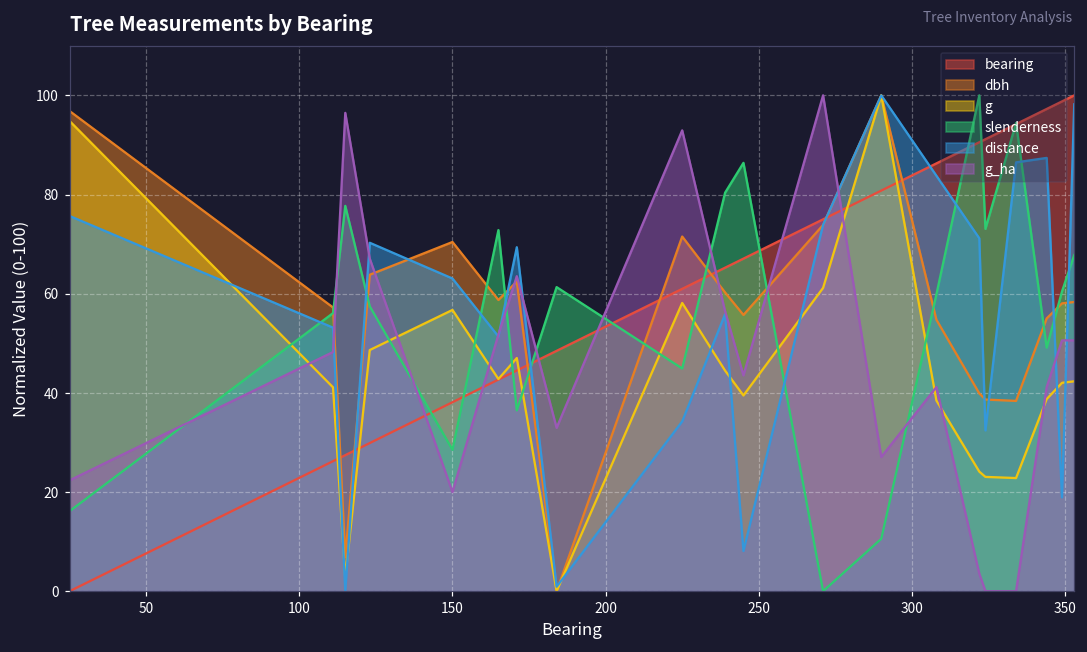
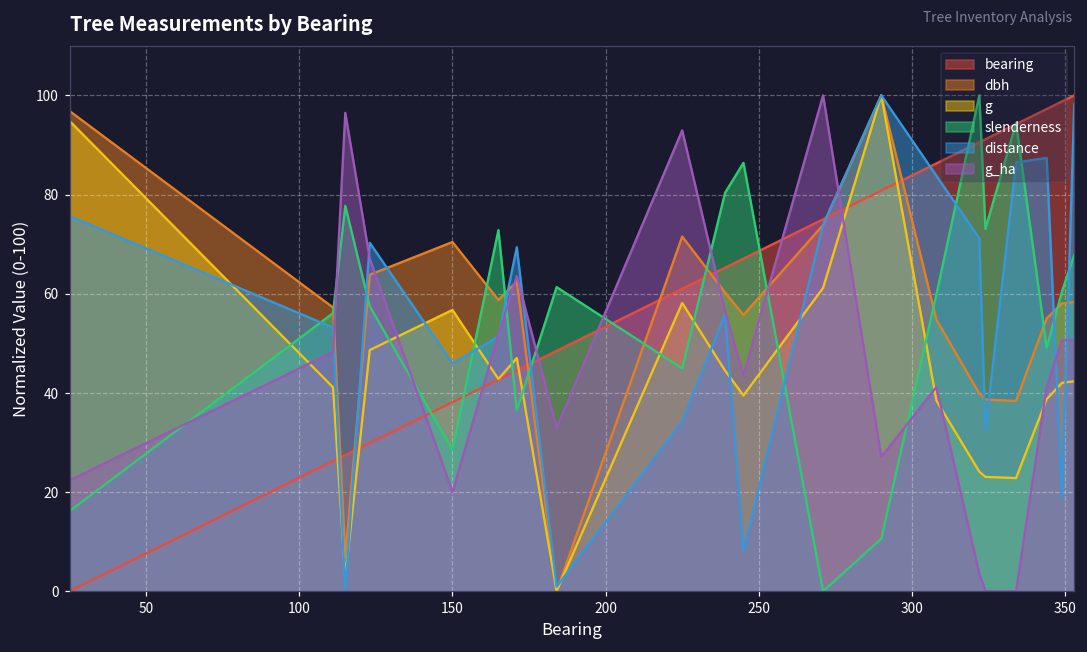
distance, 150: 63 -> 46
